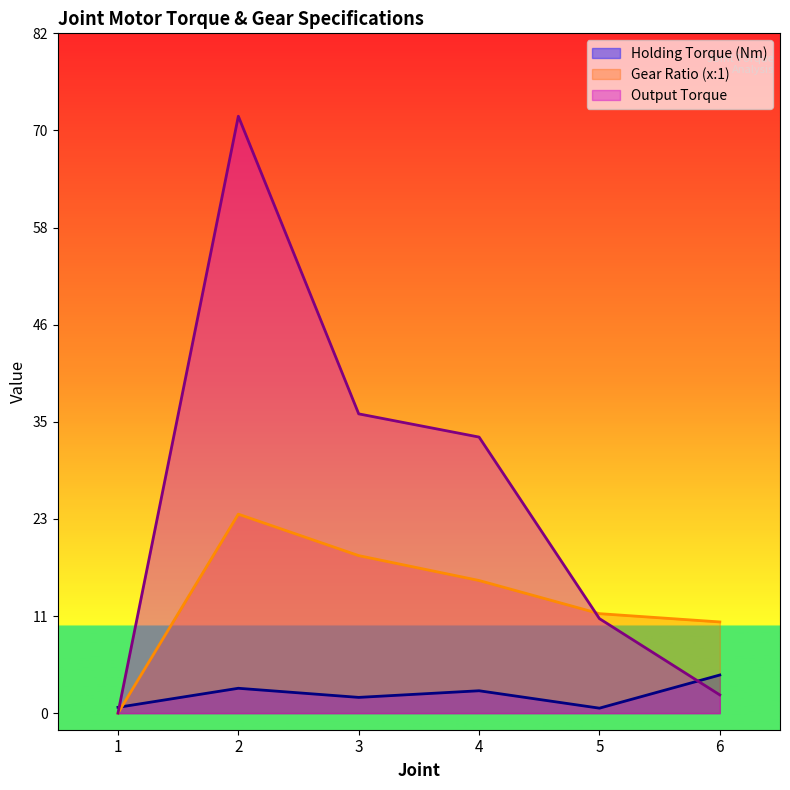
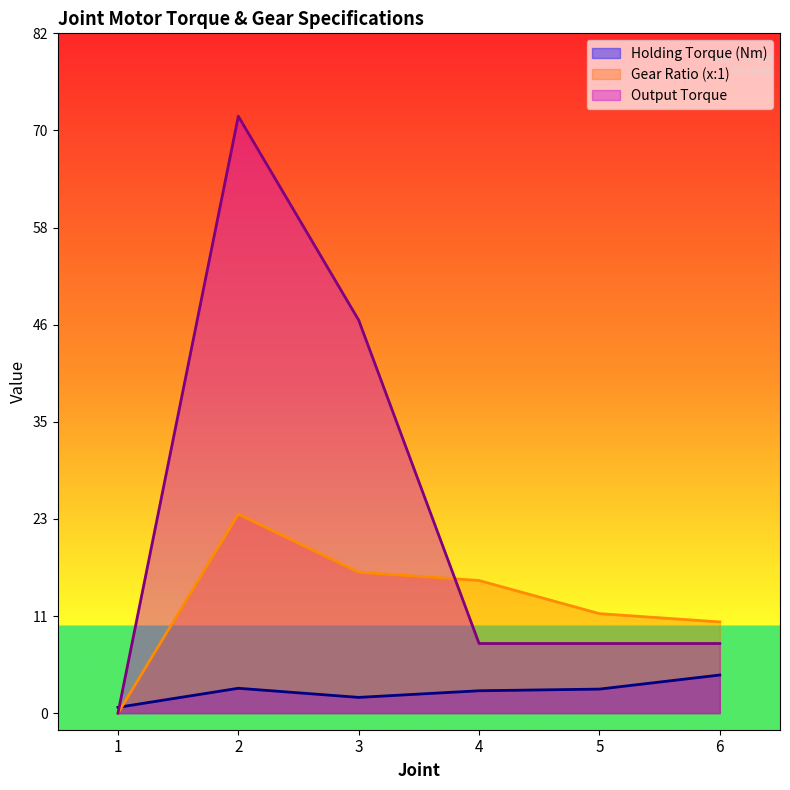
Gear Ratio (x:1), 3: 19 -> 17
Output Torque, 3: 36 -> 47
Output Torque, 4: 33 -> 8
Holding Torque (Nm), 5: 1 -> 3
Output Torque, 5: 11 -> 8
Output Torque, 6: 2 -> 8
